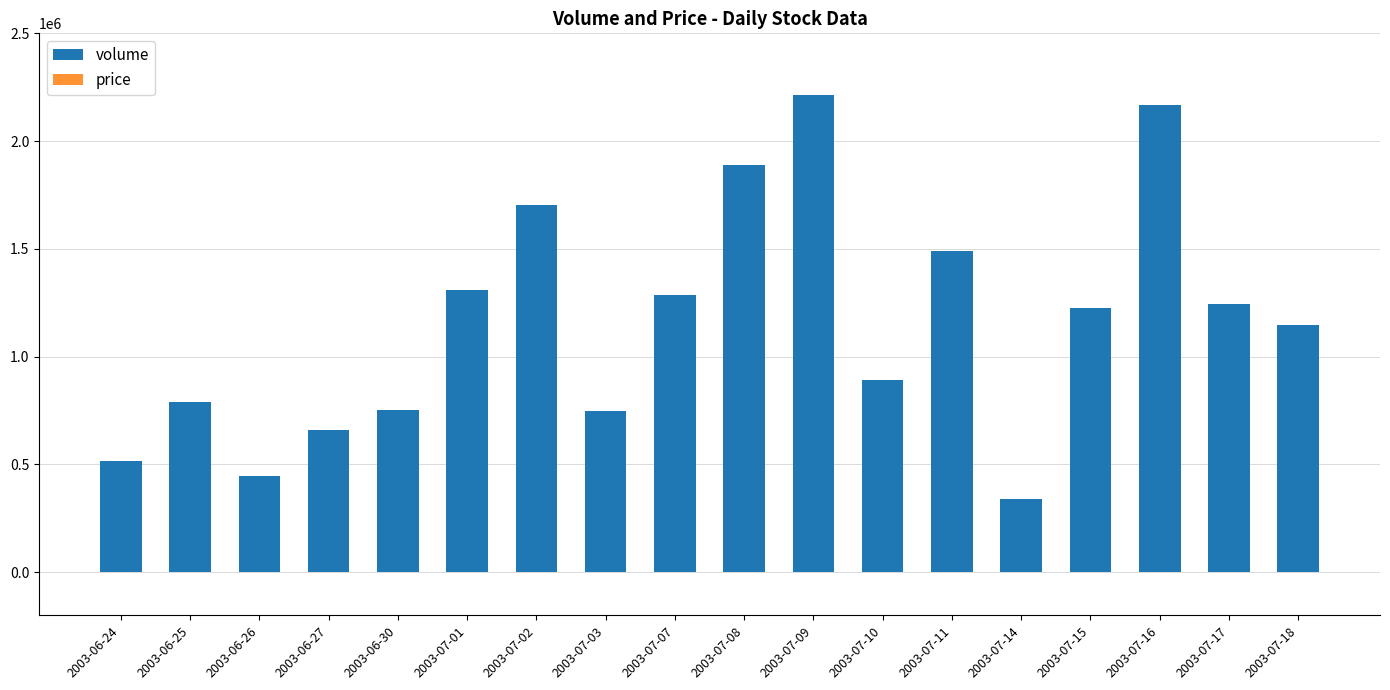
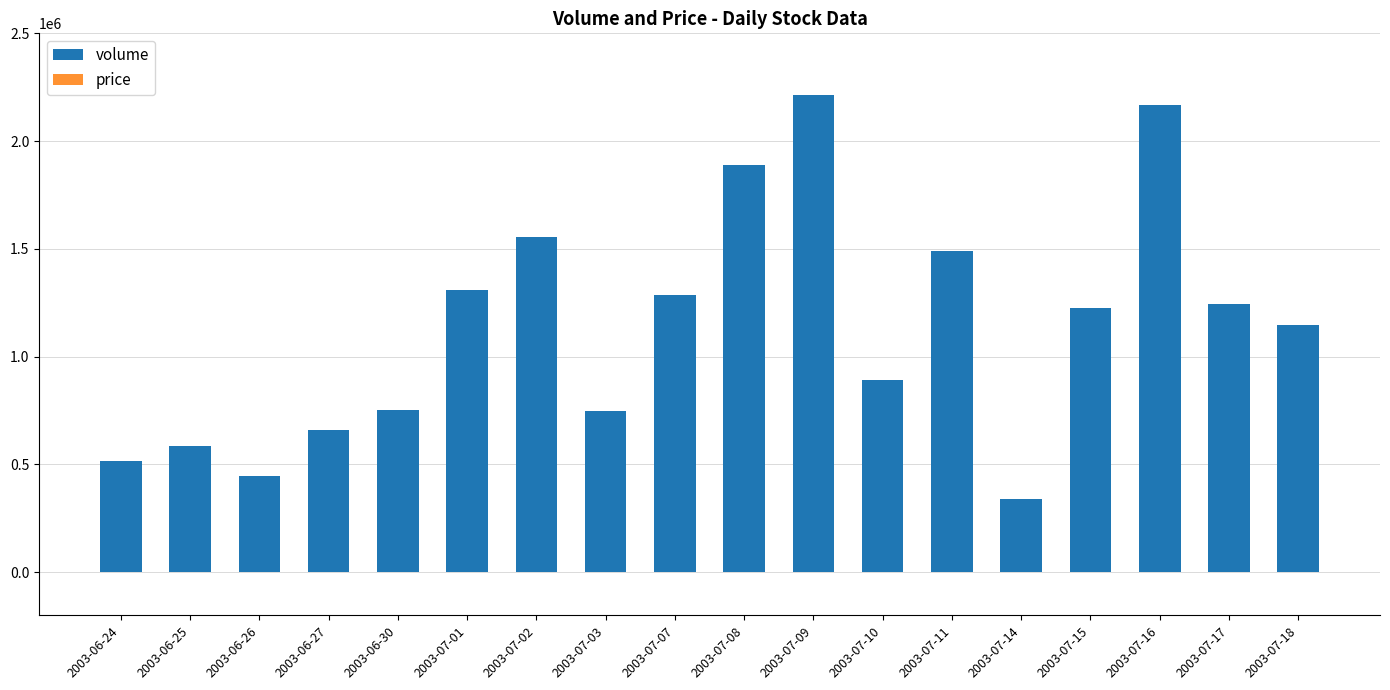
volume, 2003-06-25: 790000 -> 590000
volume, 2003-07-02: 1700000 -> 1560000
